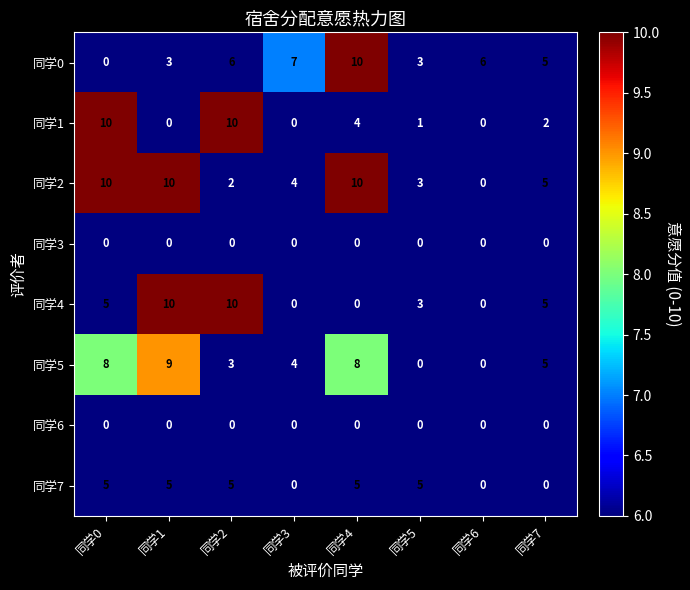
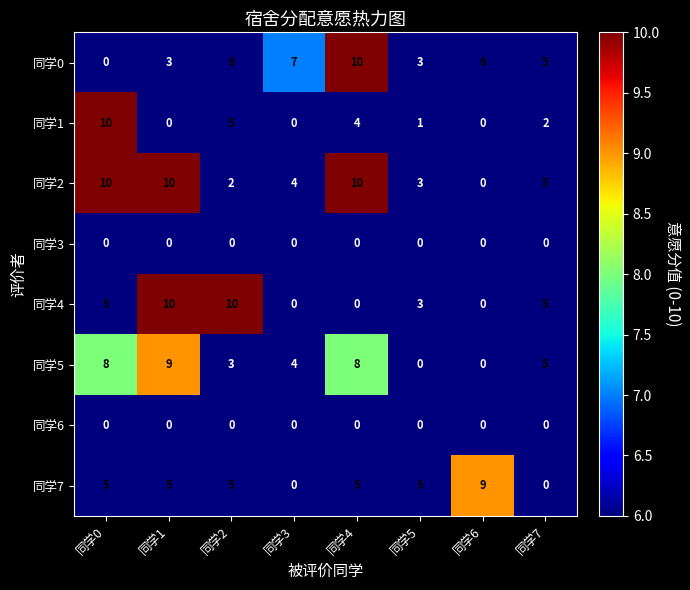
同学1, 同学2: 10 -> 5
同学7, 同学6: 0 -> 9
